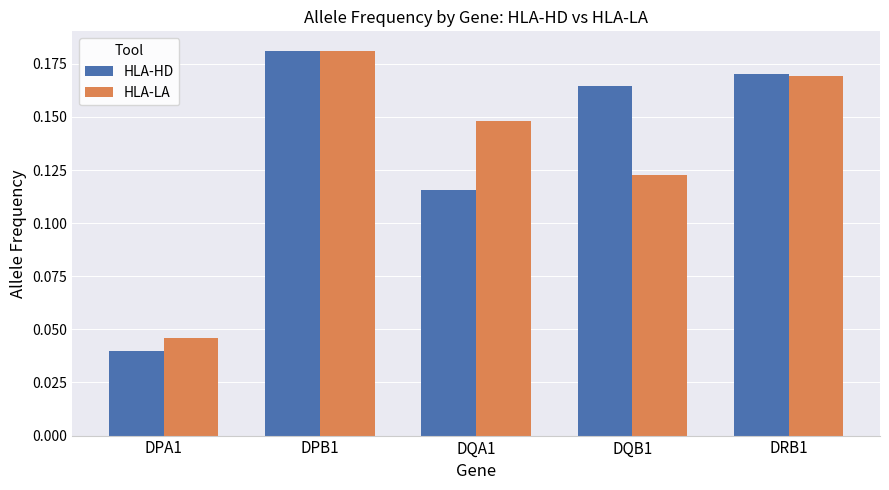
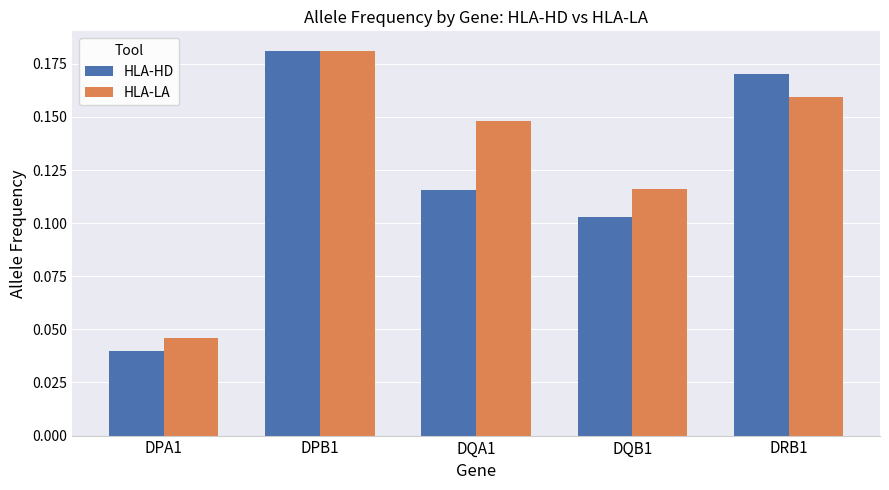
HLA-HD, DQB1: 0.165 -> 0.103
HLA-LA, DQB1: 0.123 -> 0.116
HLA-LA, DRB1: 0.169 -> 0.159
